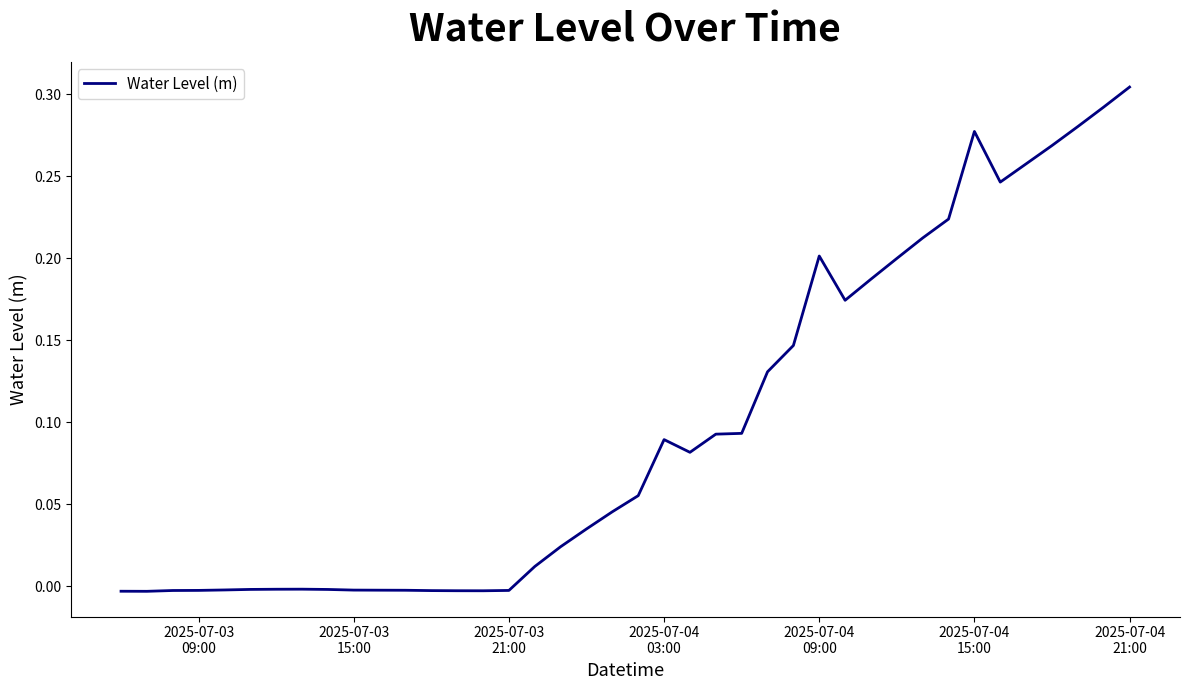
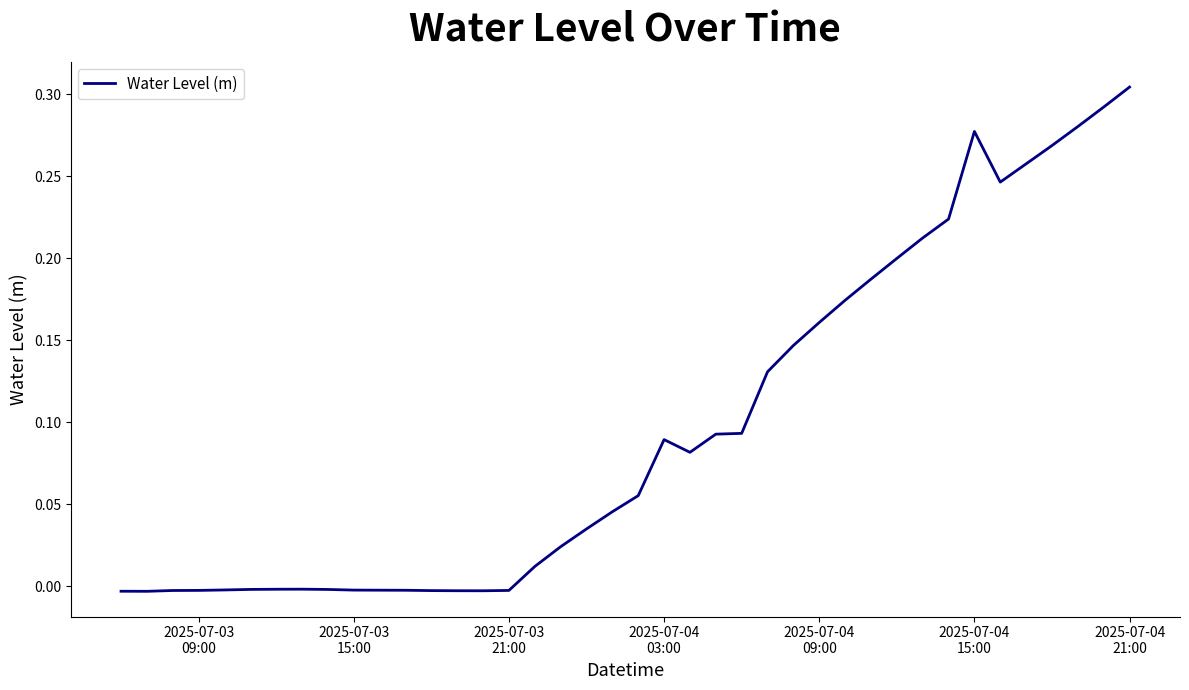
2025-07-04 09:00: 0.201 -> 0.161
